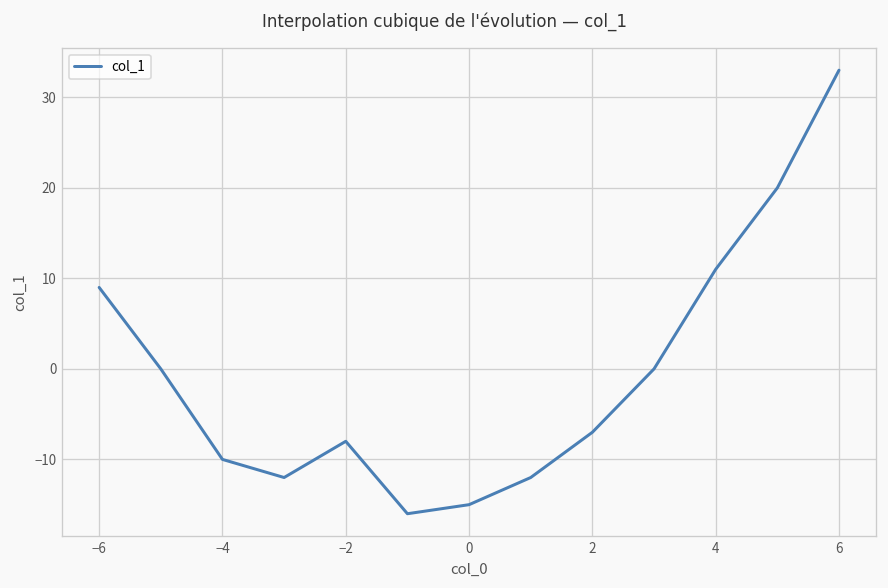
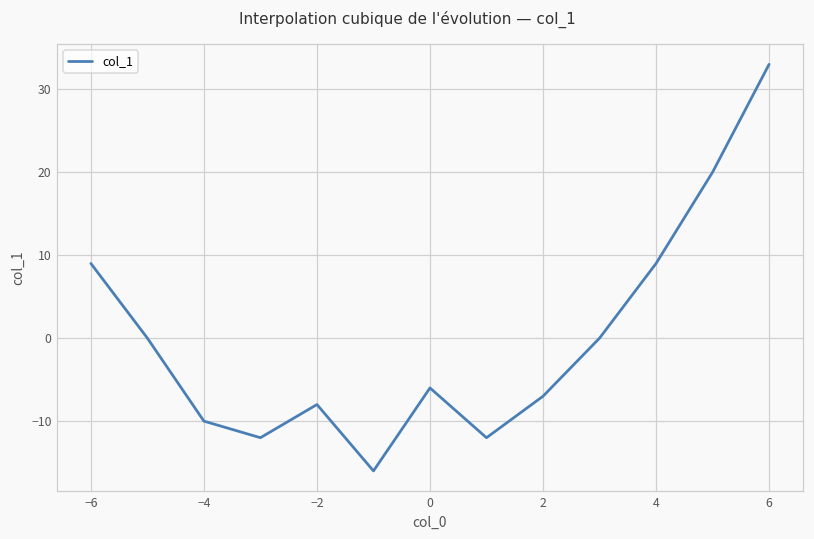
0: -15 -> -6
4: 11 -> 9
